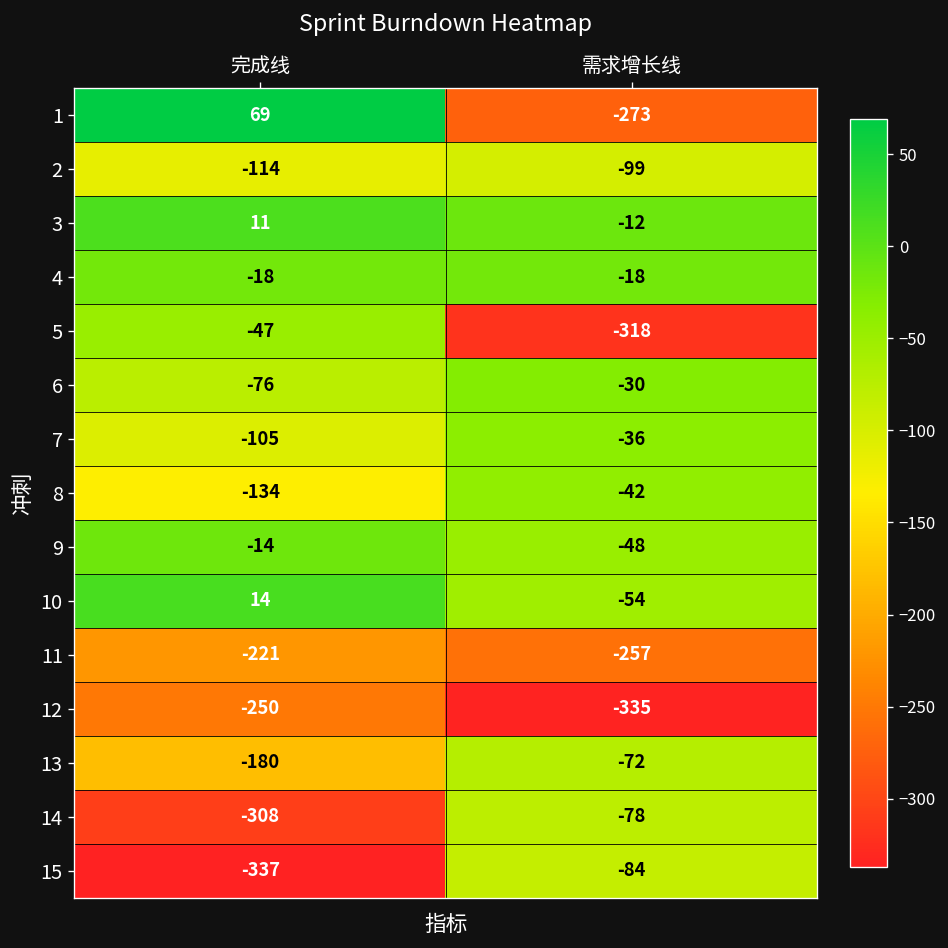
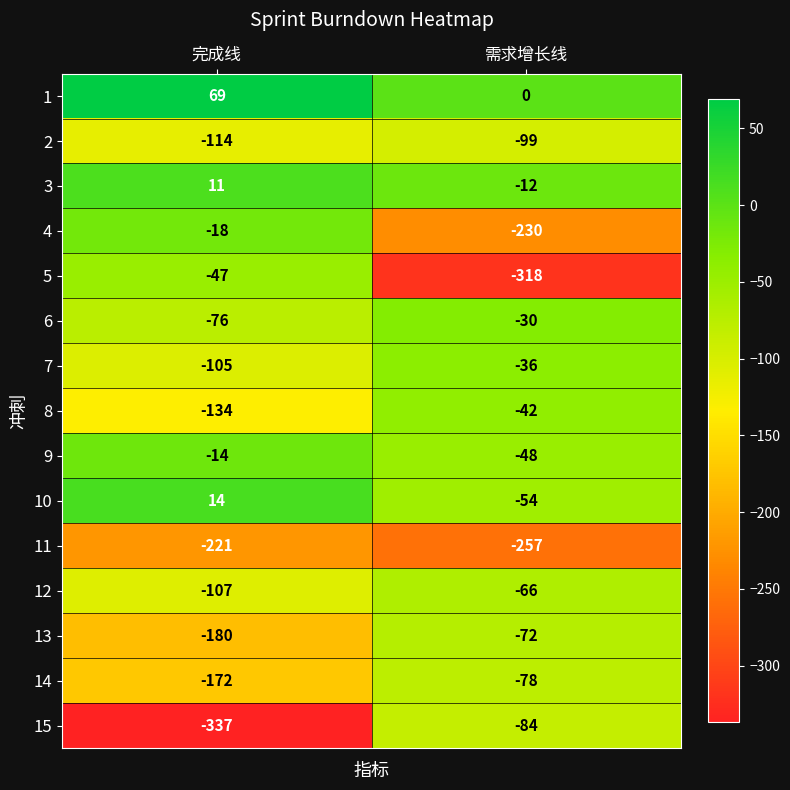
1, 需求增长线: -273 -> 0
4, 需求增长线: -18 -> -230
12, 完成线: -250 -> -107
12, 需求增长线: -335 -> -66
14, 完成线: -308 -> -172
